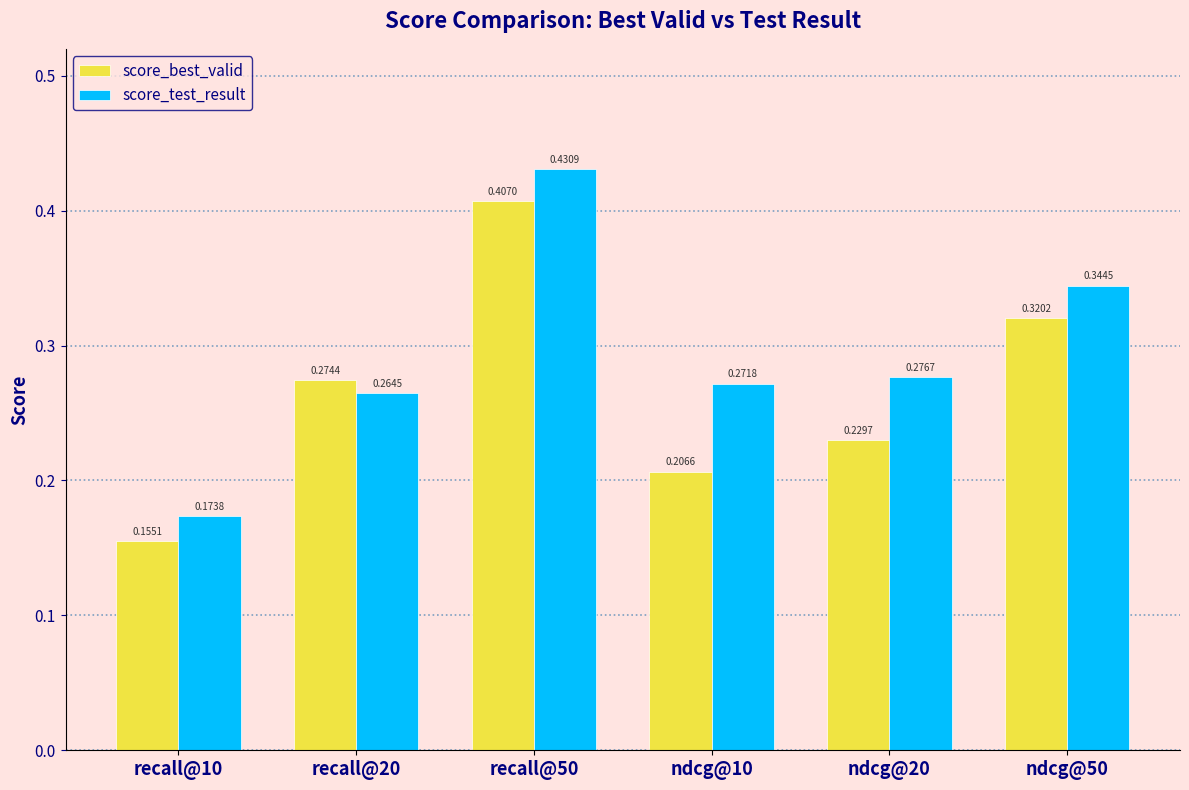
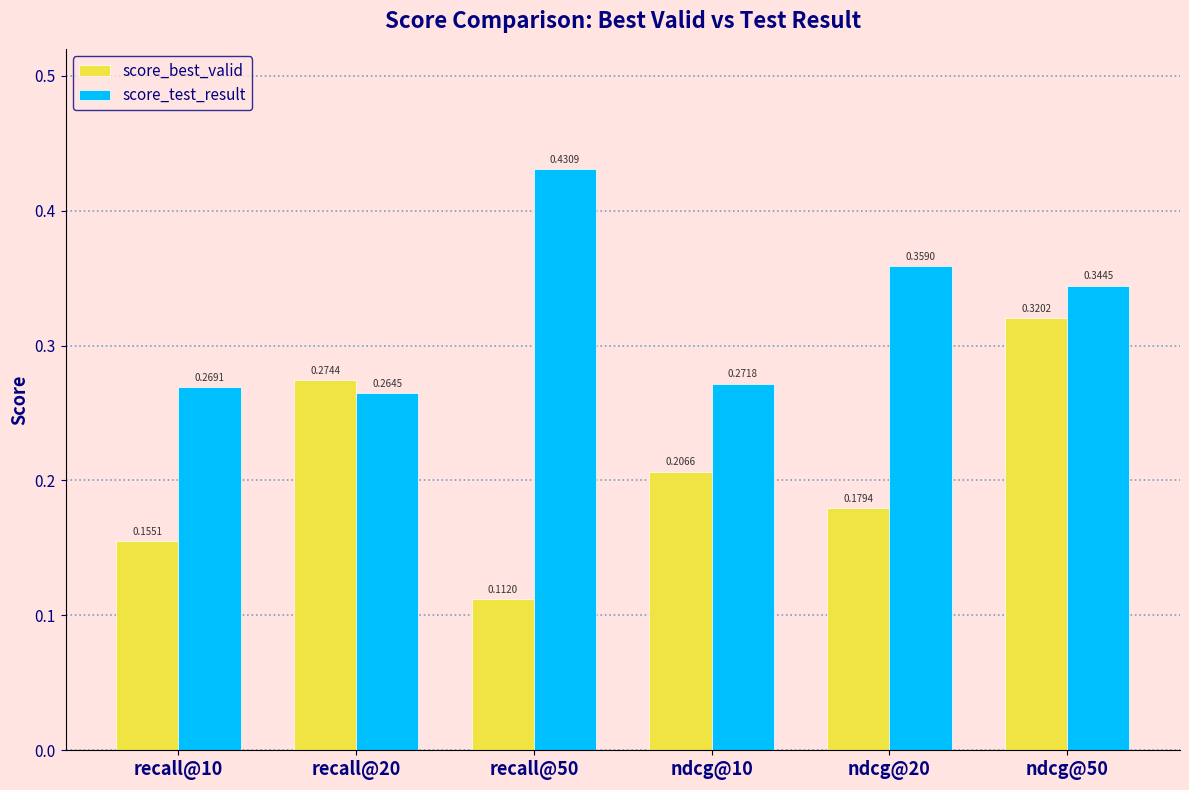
score_test_result, recall@10: 0.1738 -> 0.2691
score_best_valid, recall@50: 0.4070 -> 0.1120
score_best_valid, ndcg@20: 0.2297 -> 0.1794
score_test_result, ndcg@20: 0.2767 -> 0.3590
